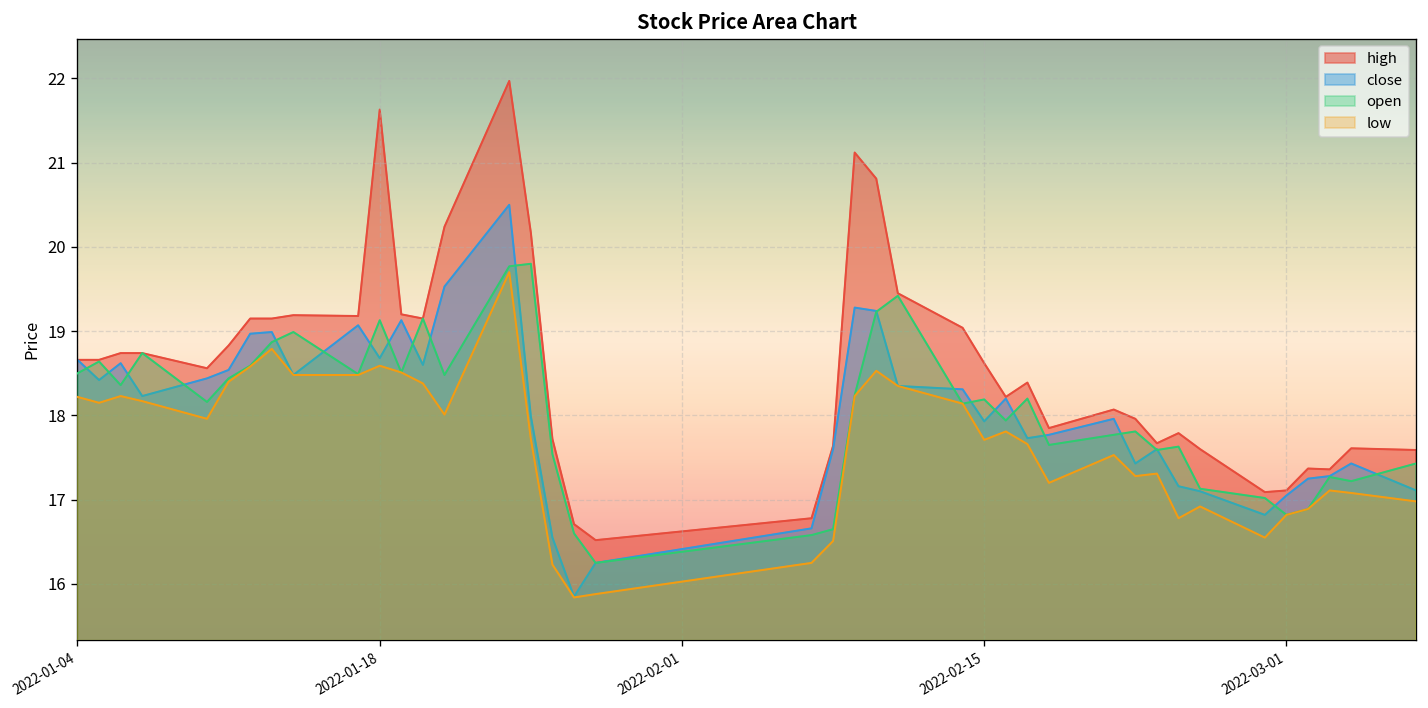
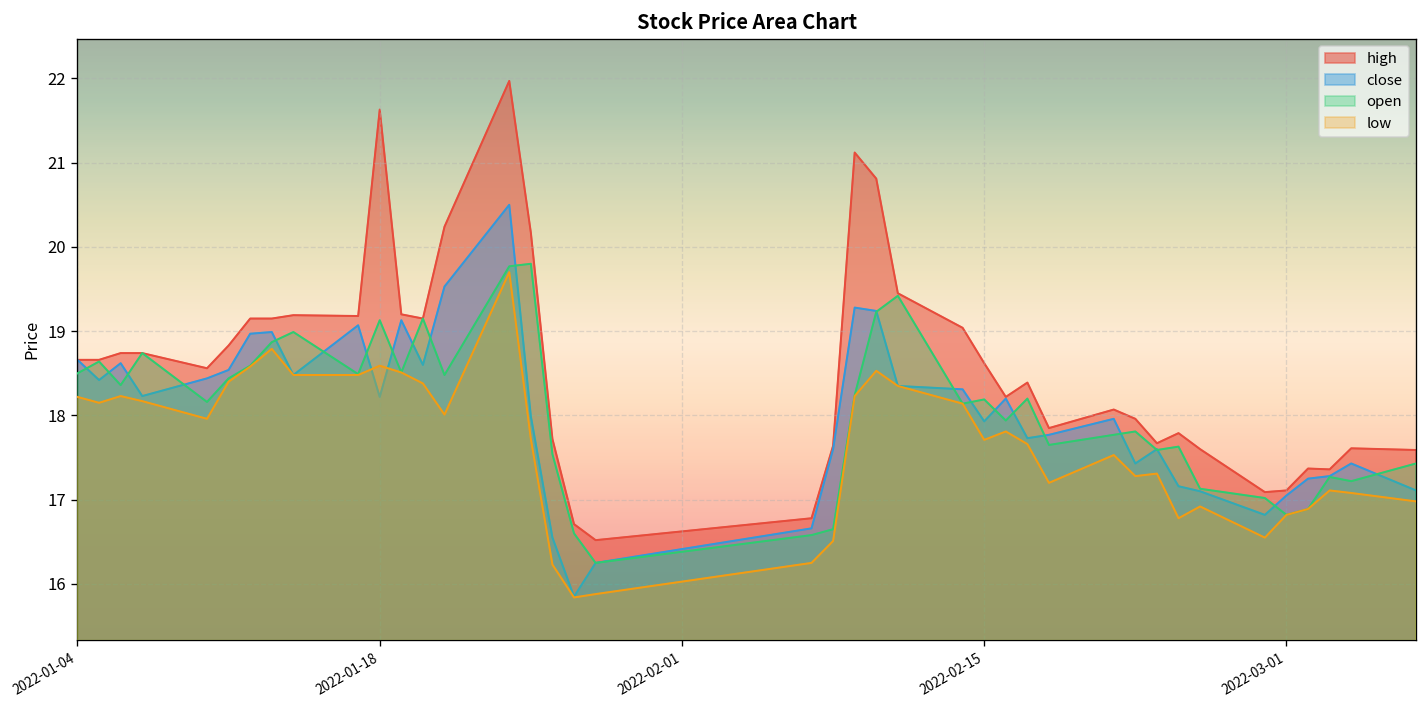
close, 2022-01-18: 18.7 -> 18.2
